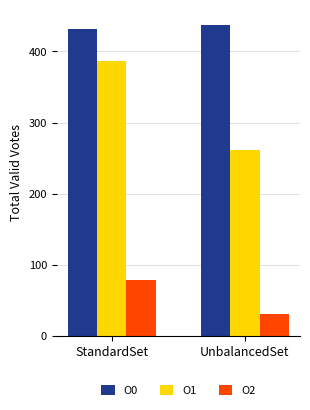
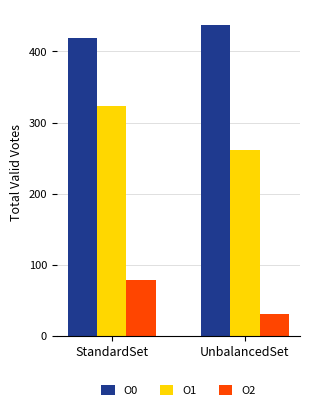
O0, StandardSet: 430 -> 420
O1, StandardSet: 390 -> 320
